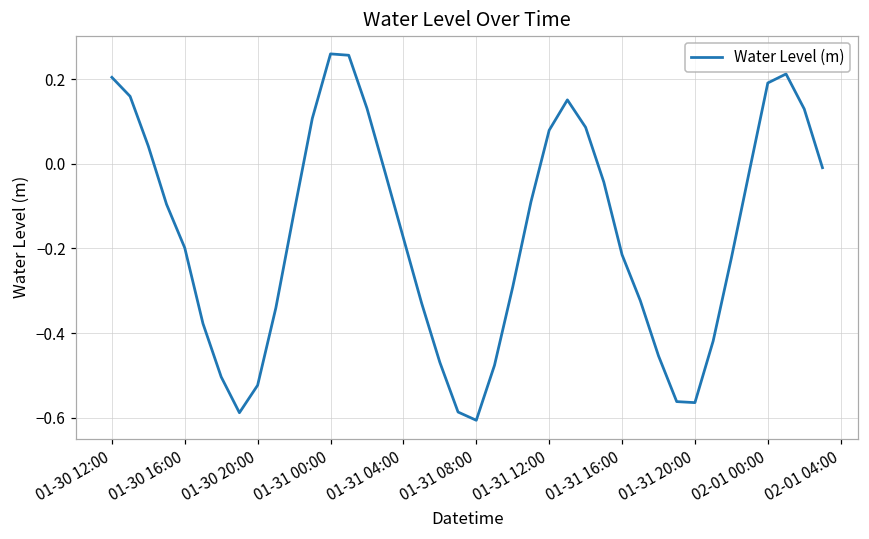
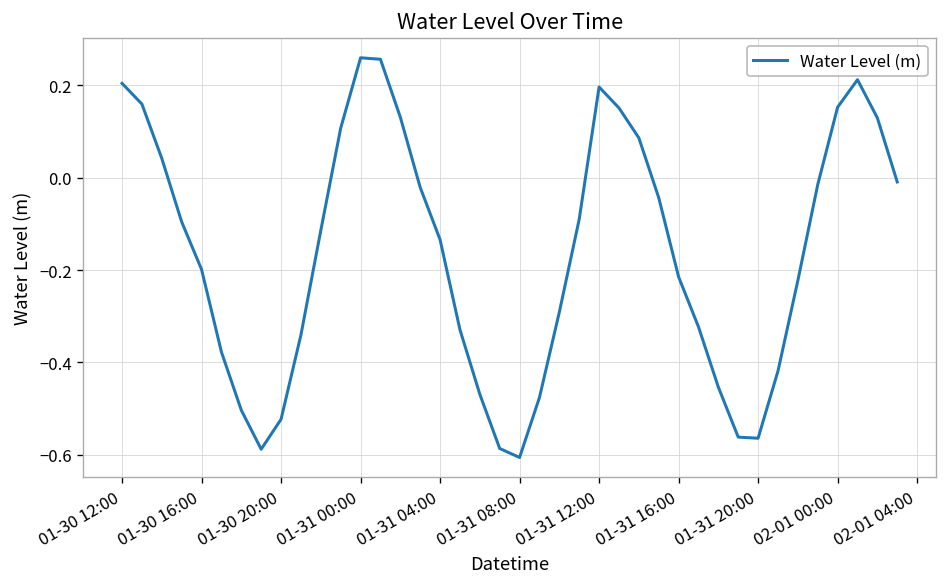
01-31 04:00: -0.18 -> -0.13
01-31 12:00: 0.08 -> 0.20
02-01 00:00: 0.19 -> 0.15
